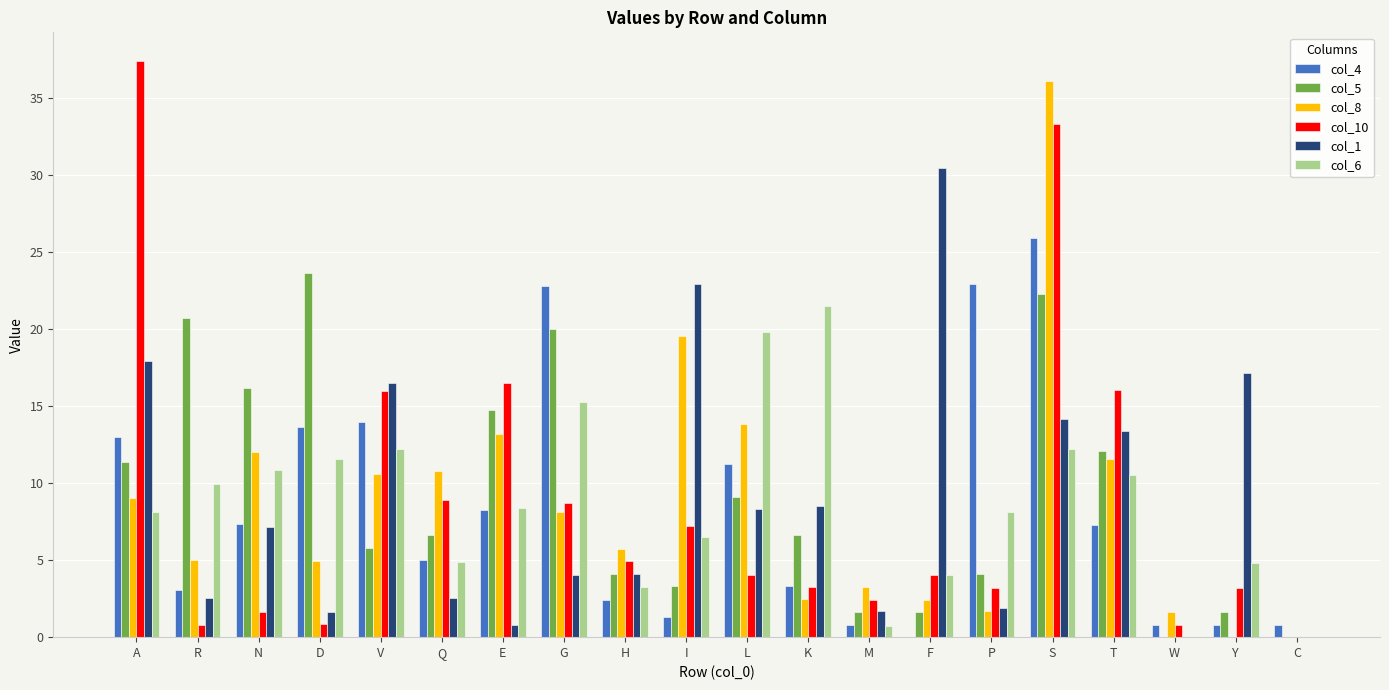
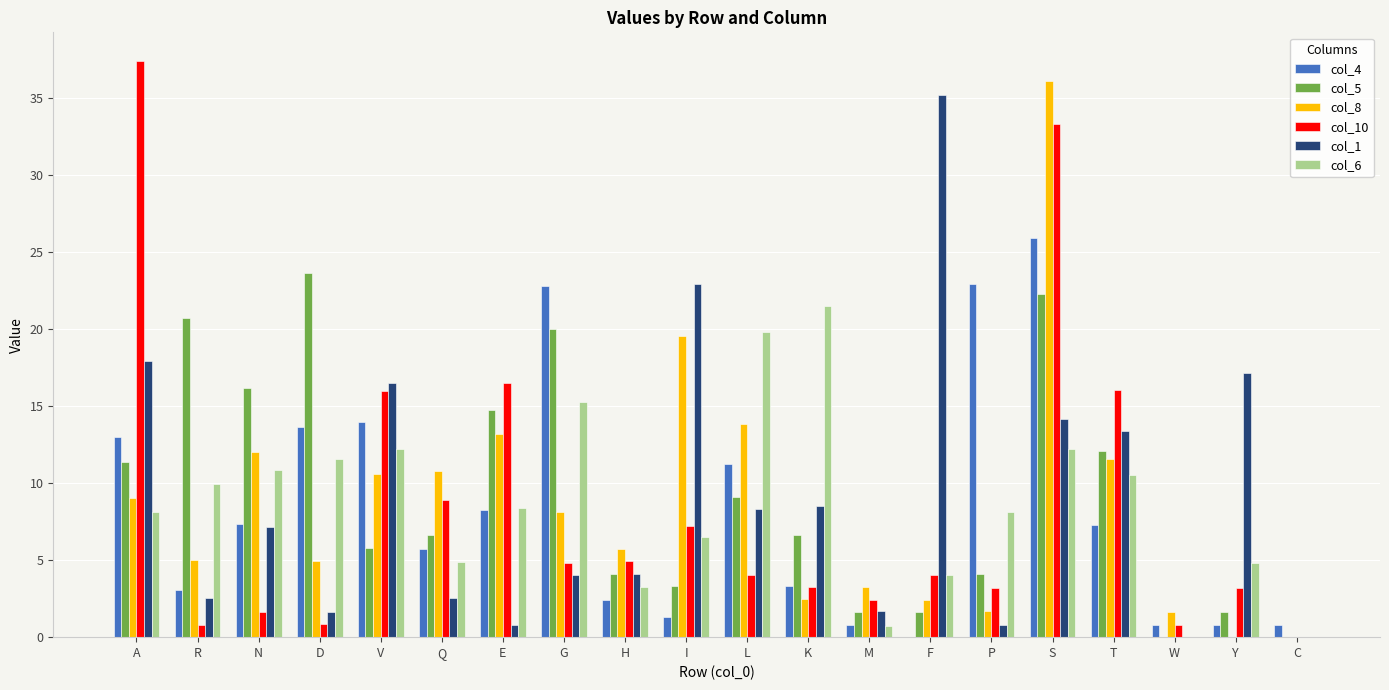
col_4, Q: 5.0 -> 5.7
col_10, G: 8.7 -> 4.8
col_1, F: 30.4 -> 35.1
col_1, P: 1.9 -> 0.8
